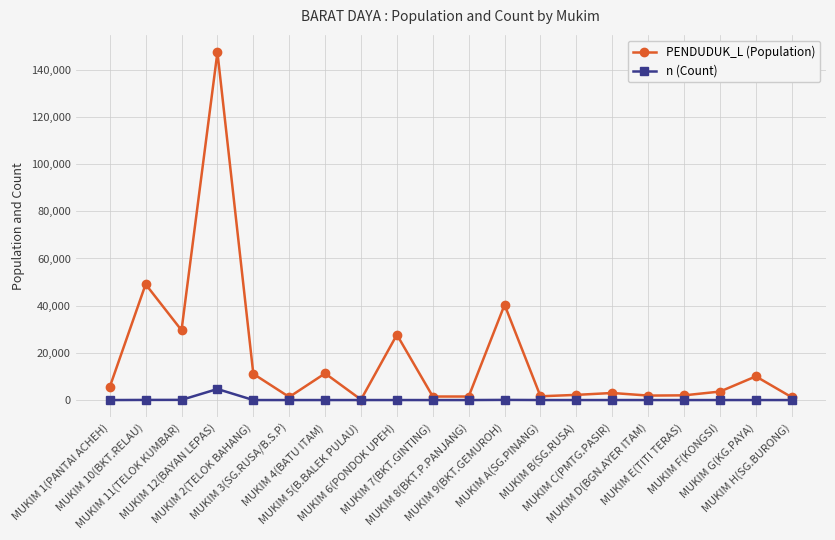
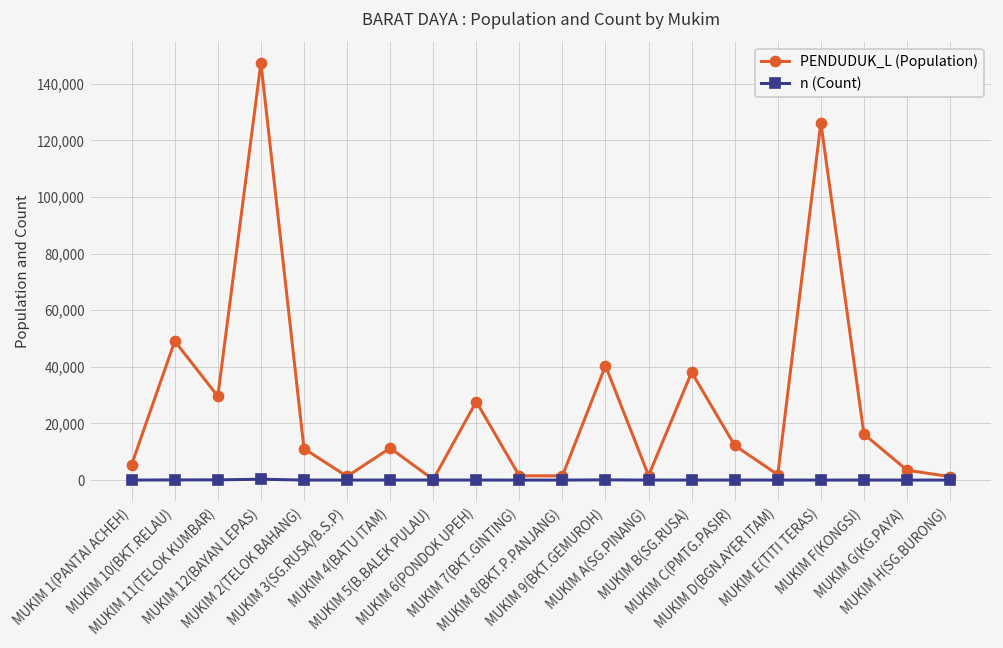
n (Count), MUKIM 12(BAYAN LEPAS): 5,000 -> 0
PENDUDUK_L (Population), MUKIM B(SG.RUSA): 2,000 -> 38,000
PENDUDUK_L (Population), MUKIM C(PMTG.PASIR): 3,000 -> 12,000
PENDUDUK_L (Population), MUKIM E(TITI TERAS): 2,000 -> 126,000
PENDUDUK_L (Population), MUKIM F(KONGSI): 4,000 -> 16,000
PENDUDUK_L (Population), MUKIM G(KG.PAYA): 10,000 -> 4,000
